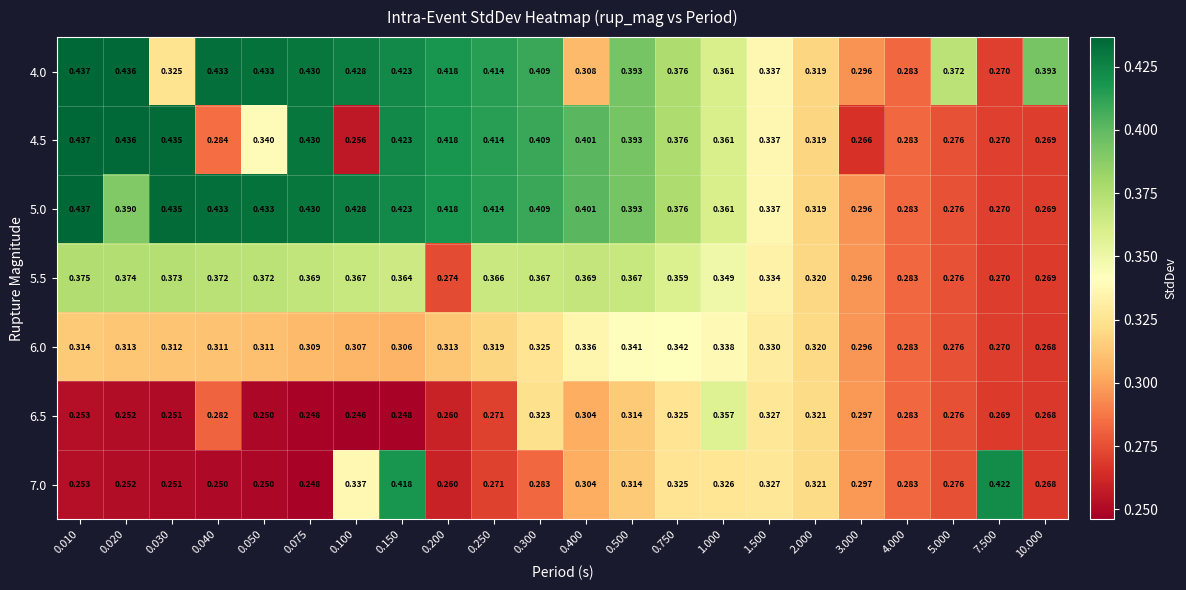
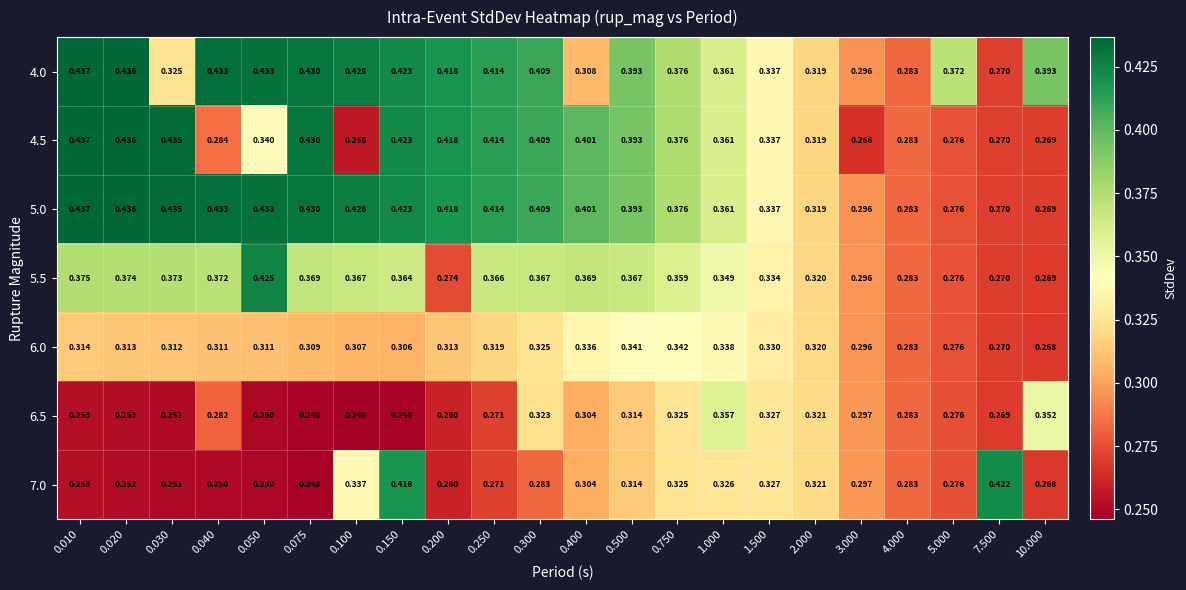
5.0, 0.020: 0.390 -> 0.436
5.5, 0.050: 0.372 -> 0.425
6.5, 10.000: 0.268 -> 0.352
